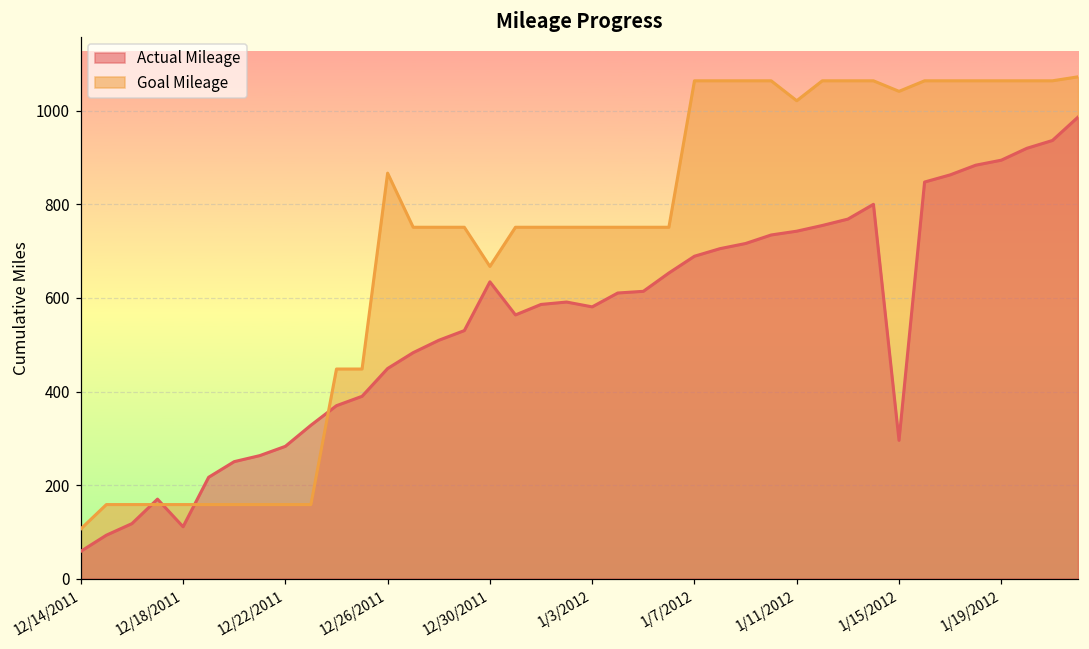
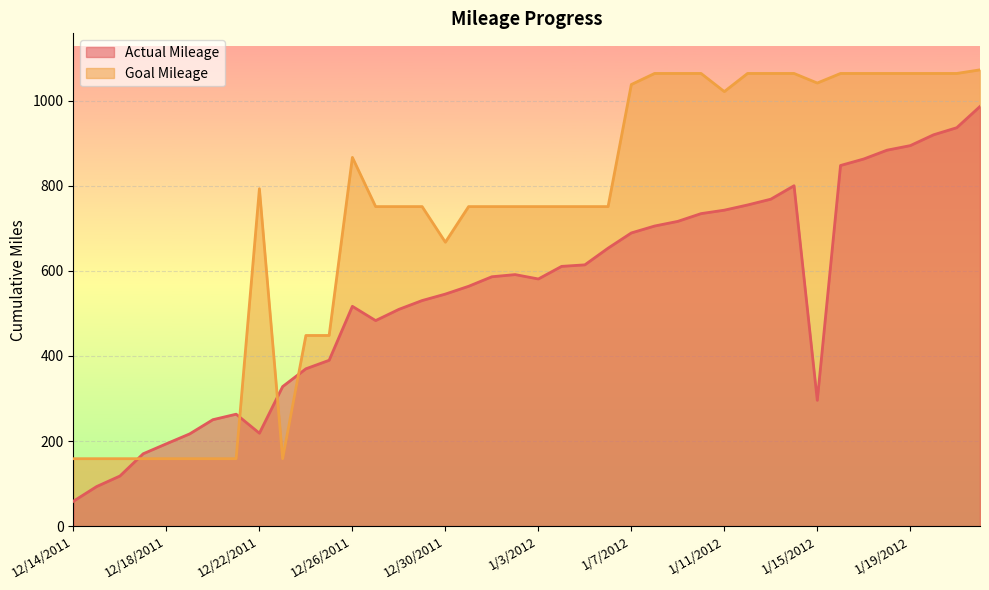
Goal Mileage, 12/14/2011: 110 -> 160
Actual Mileage, 12/18/2011: 110 -> 190
Actual Mileage, 12/22/2011: 280 -> 220
Goal Mileage, 12/22/2011: 160 -> 790
Actual Mileage, 12/26/2011: 450 -> 520
Actual Mileage, 12/30/2011: 630 -> 550
Goal Mileage, 1/7/2012: 1060 -> 1040
